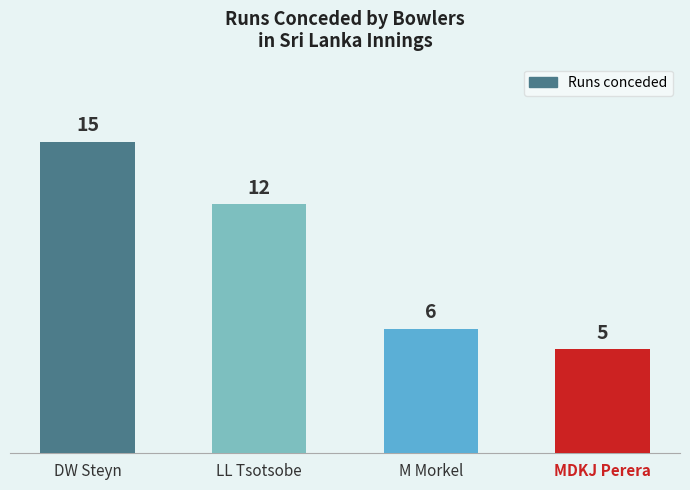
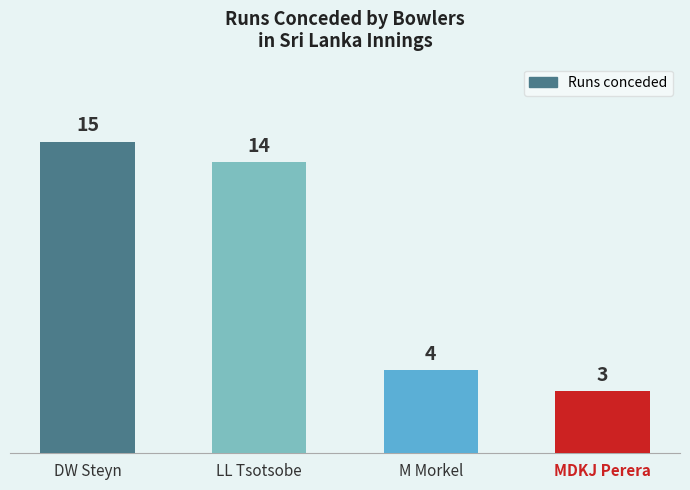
LL Tsotsobe: 12 -> 14
M Morkel: 6 -> 4
MDKJ Perera: 5 -> 3
